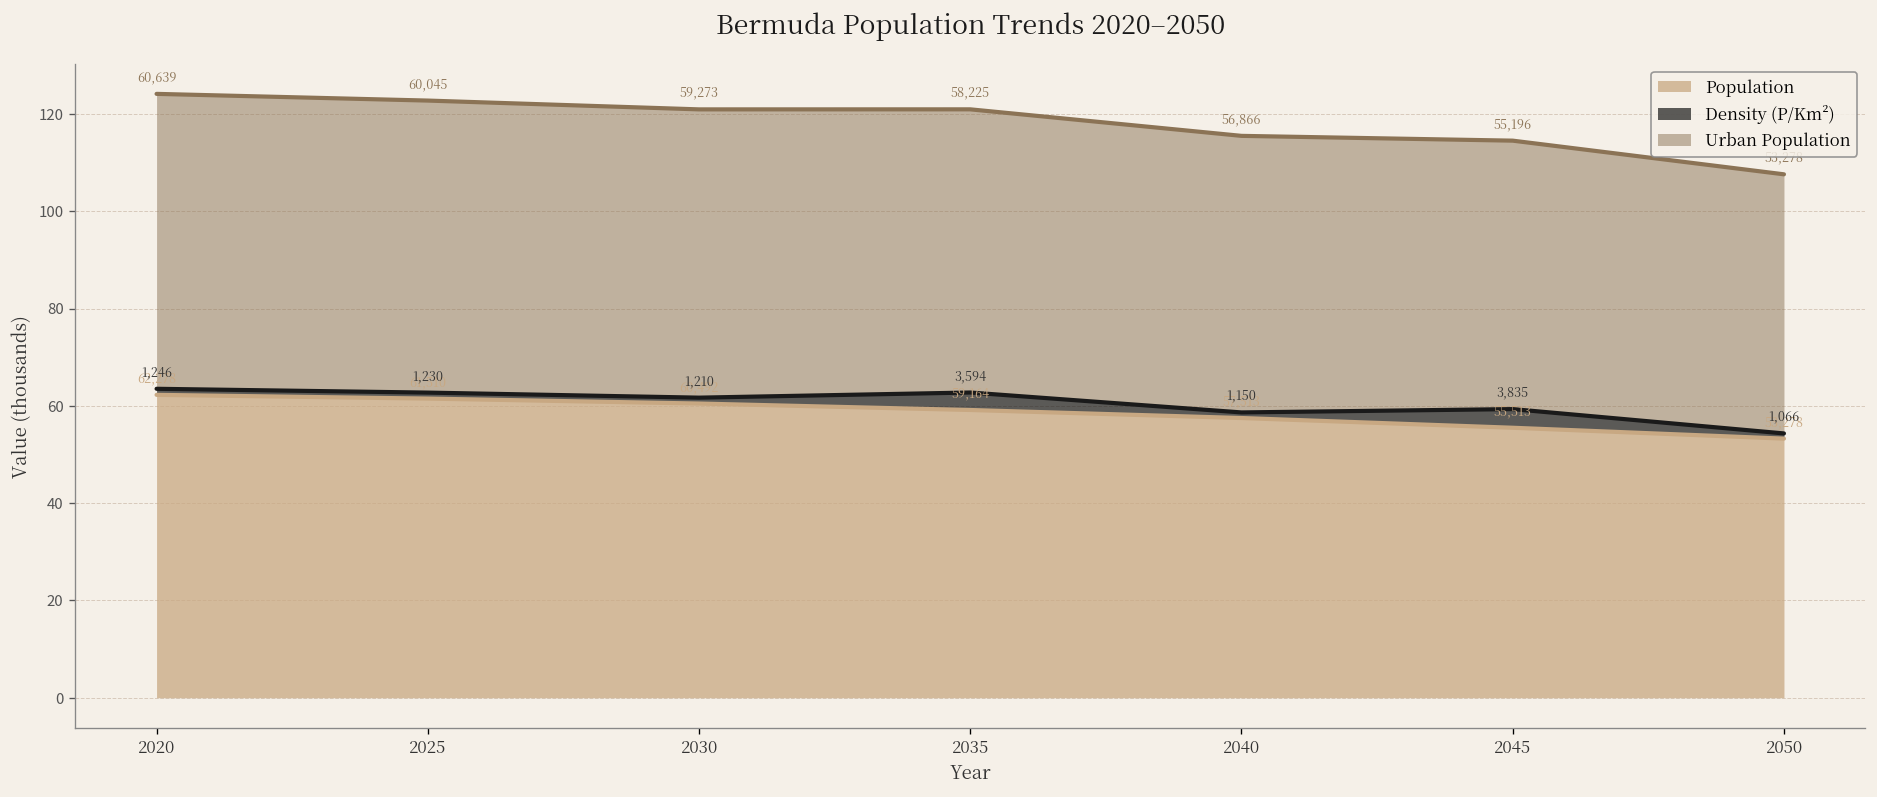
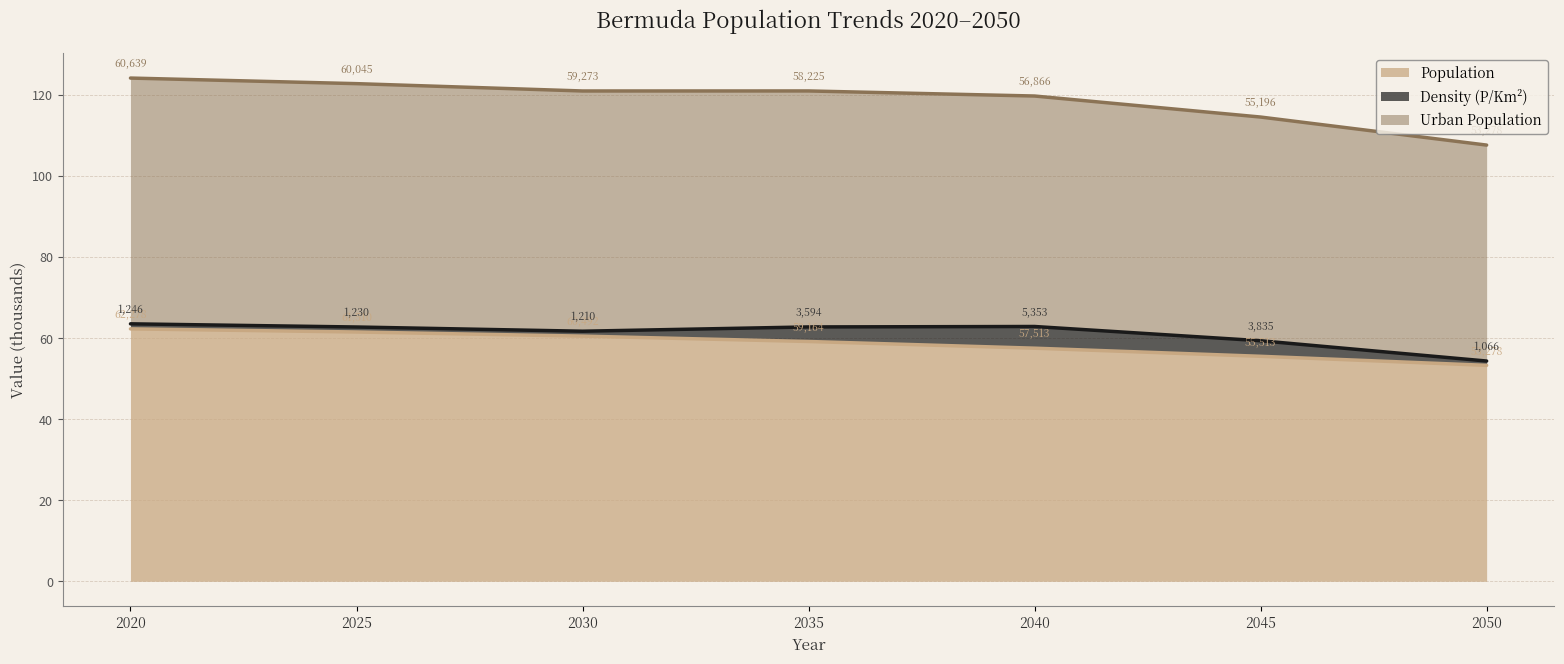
Density (P/Km²), 2040: 1,150 -> 5,353
